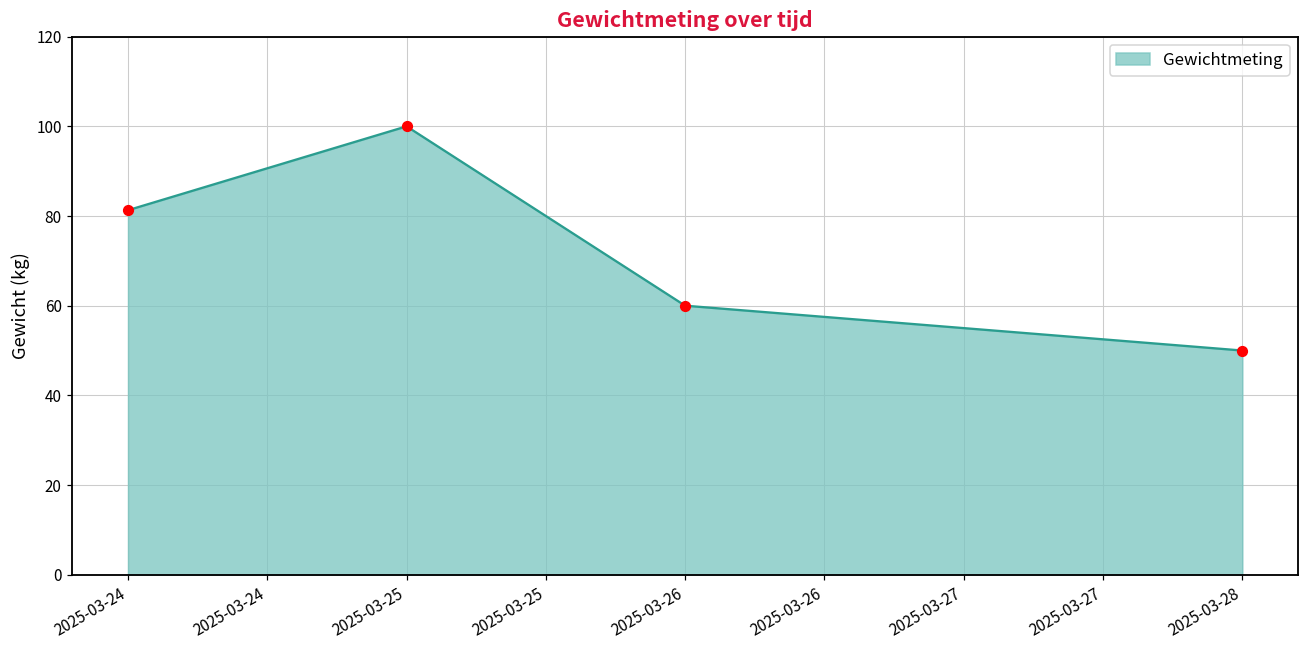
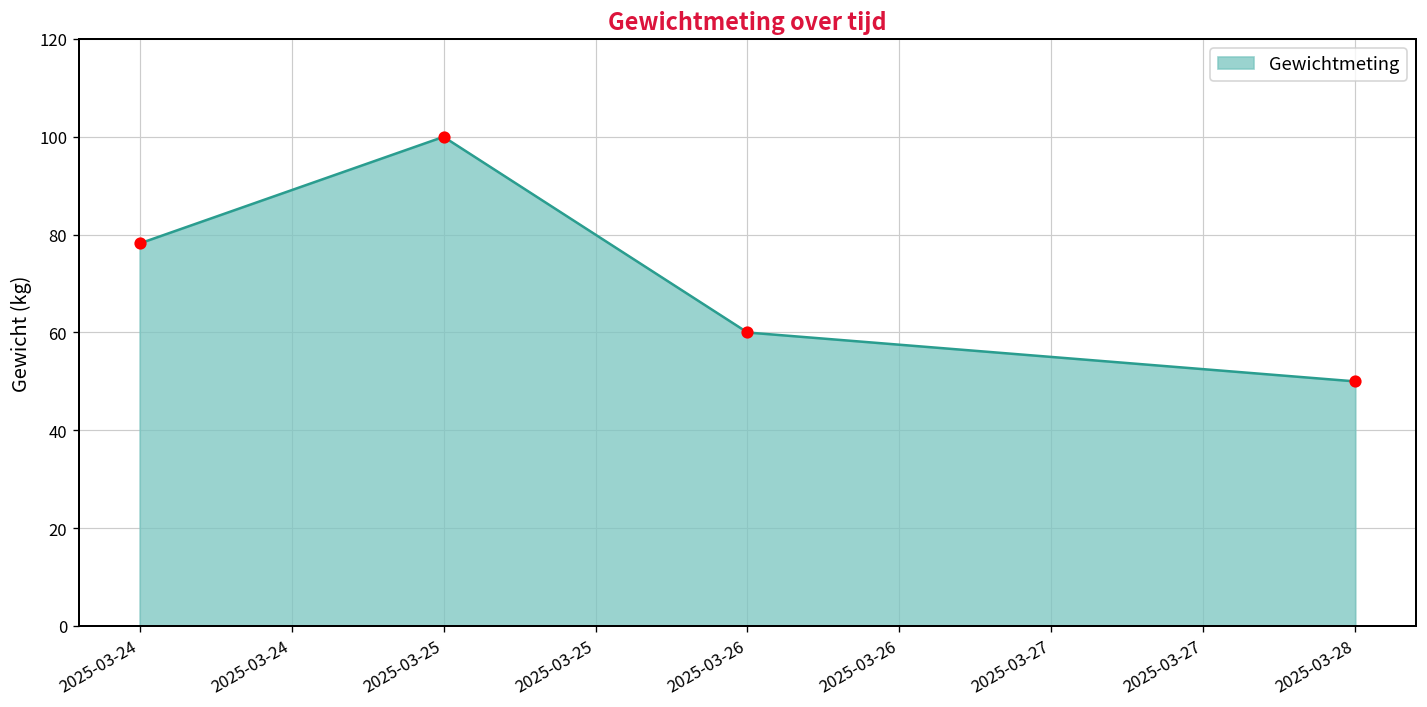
2025-03-24: 81 -> 78
